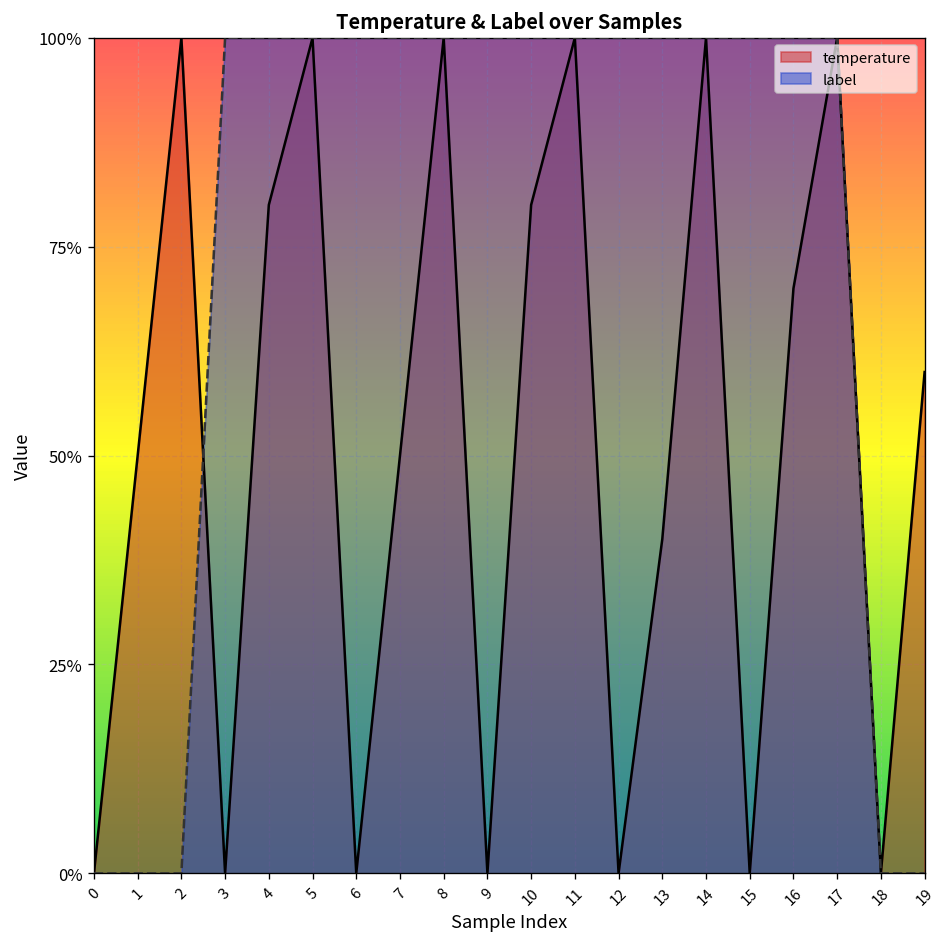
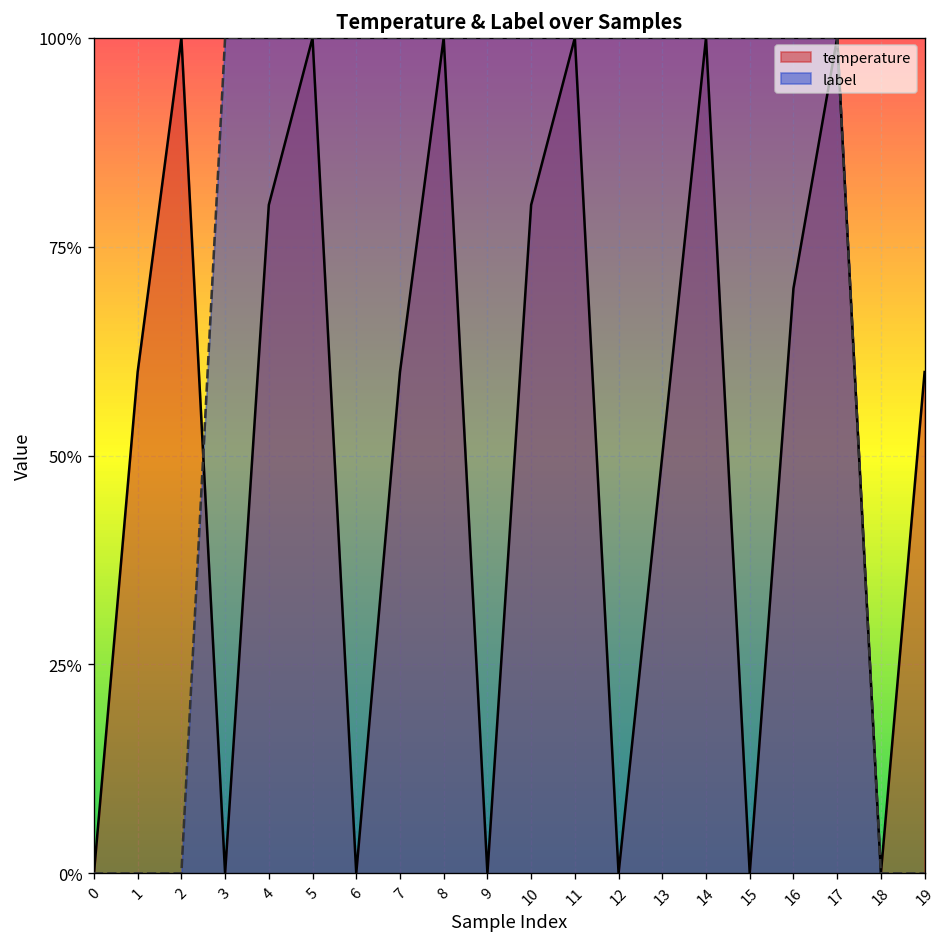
temperature, 1: 50% -> 60%
temperature, 7: 50% -> 60%
temperature, 13: 40% -> 50%
